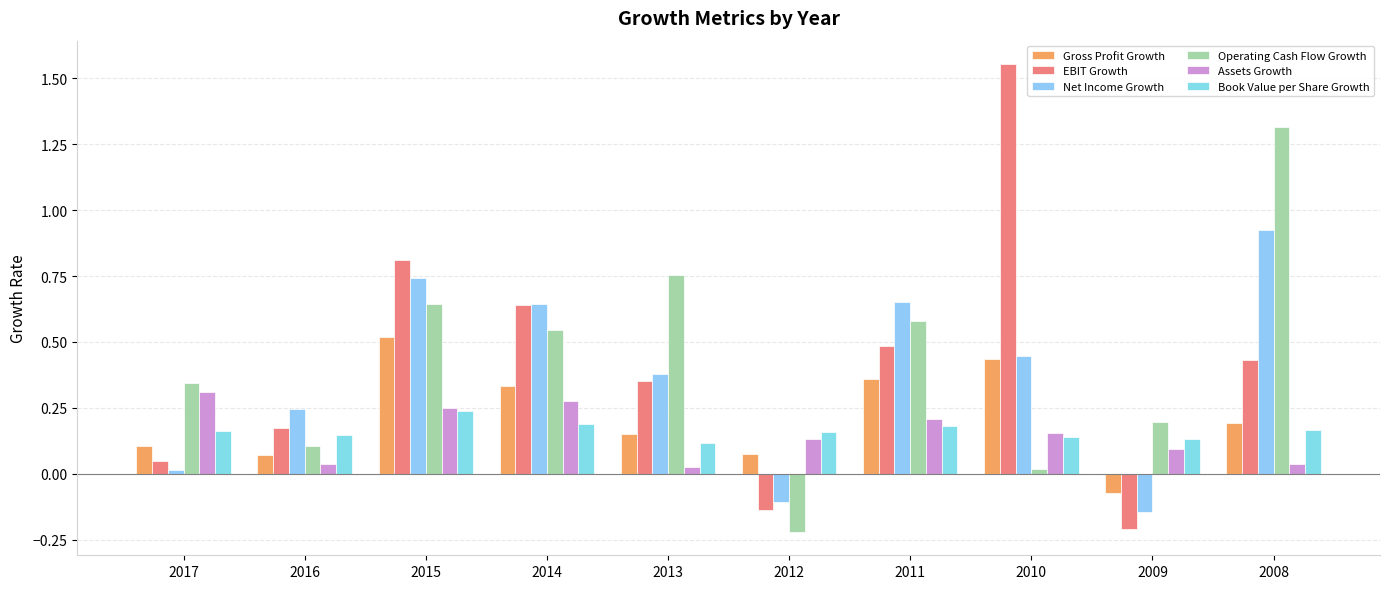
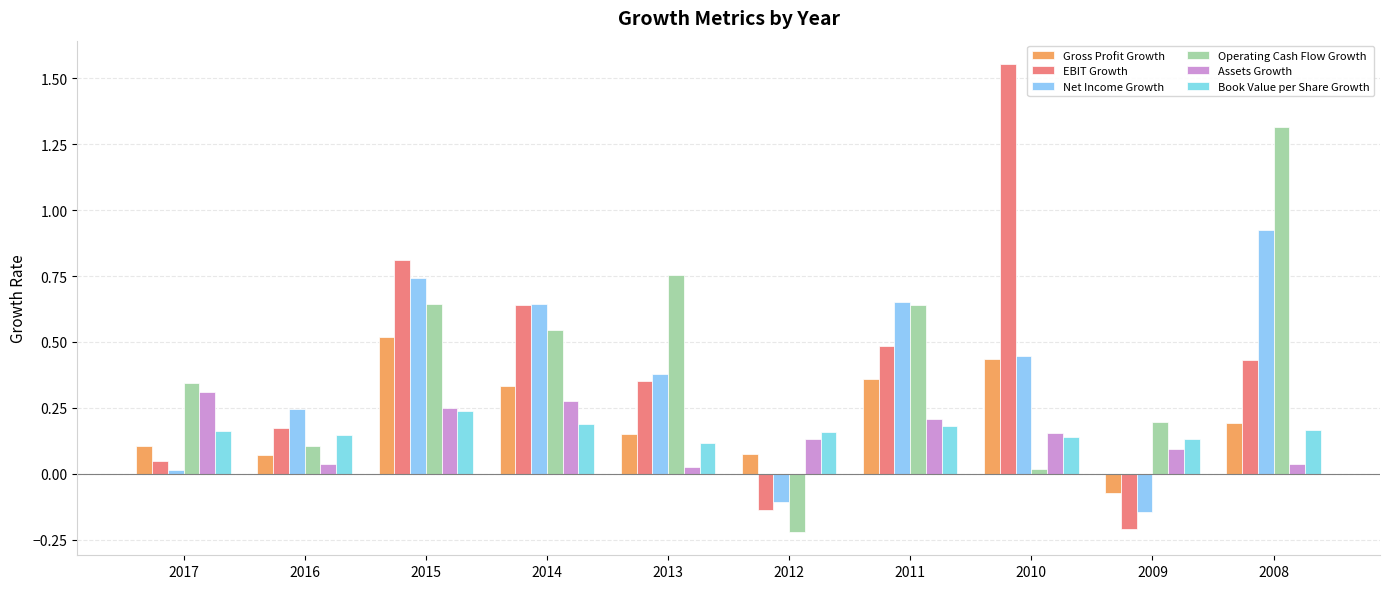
Operating Cash Flow Growth, 2011: 0.58 -> 0.64
